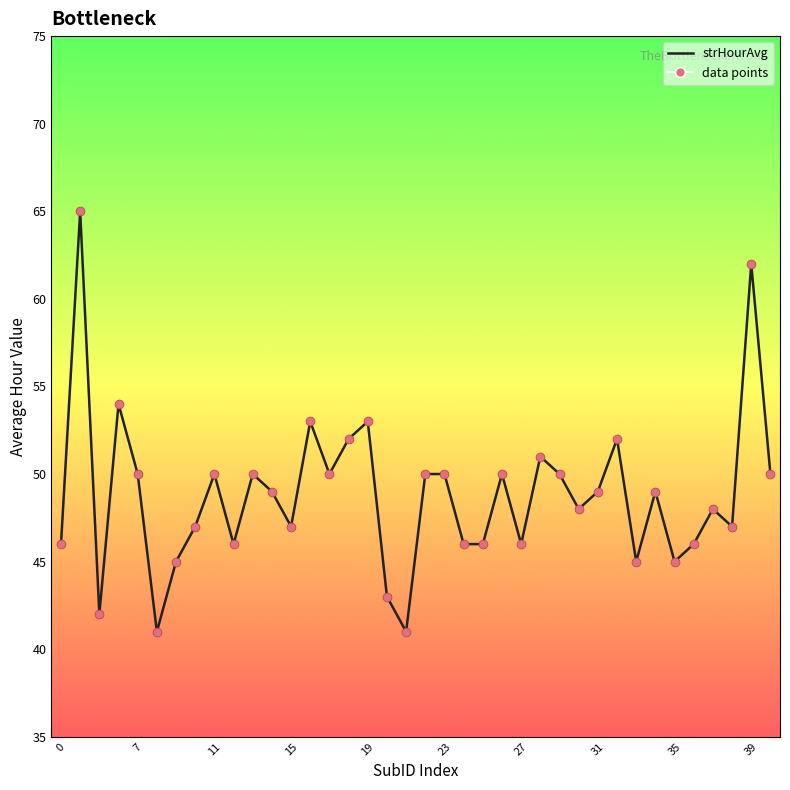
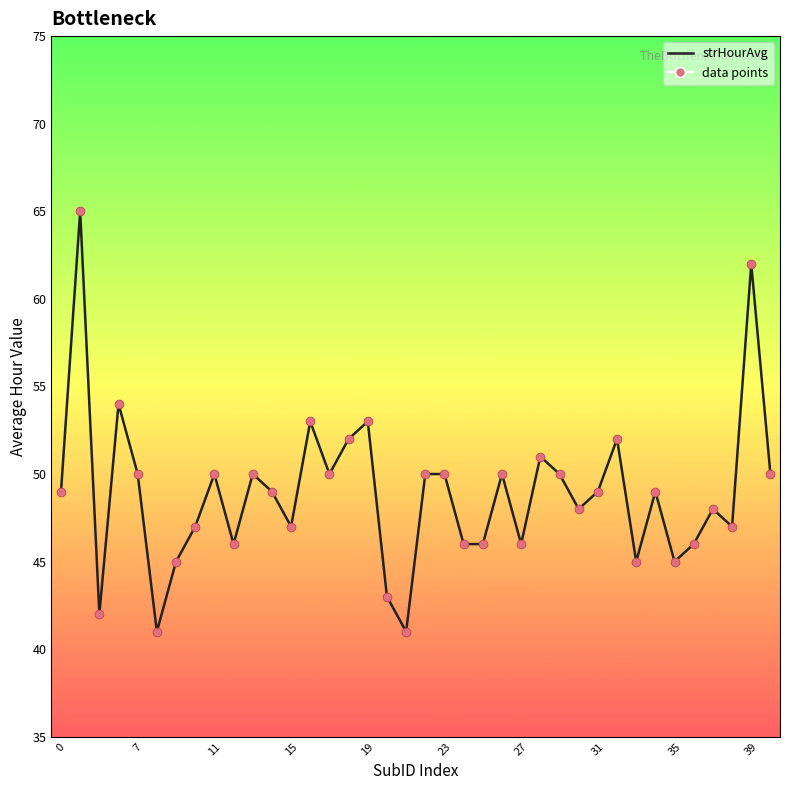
0: 46 -> 49
